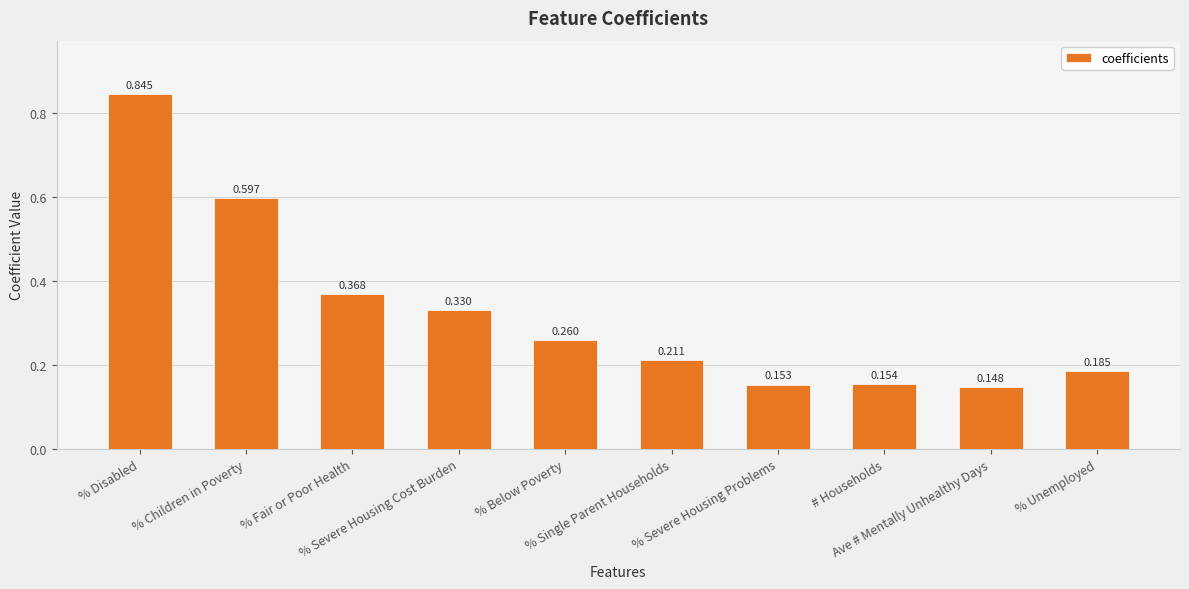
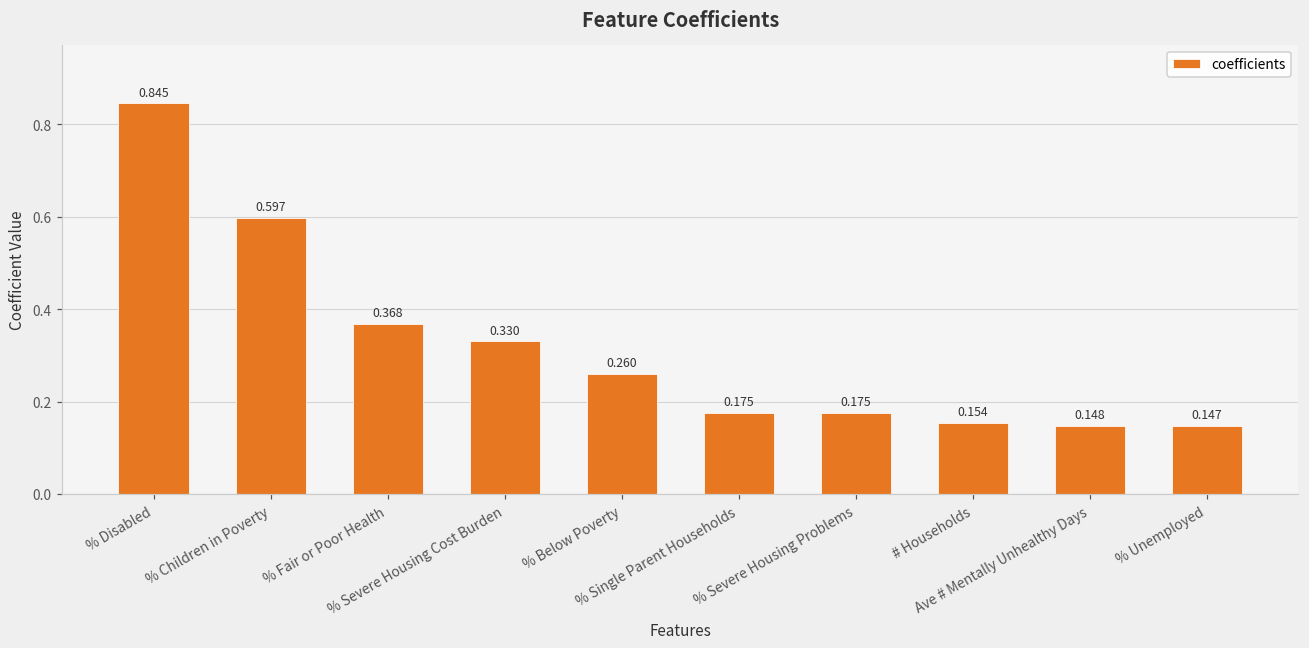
% Single Parent Households: 0.211 -> 0.175
% Severe Housing Problems: 0.153 -> 0.175
% Unemployed: 0.185 -> 0.147
